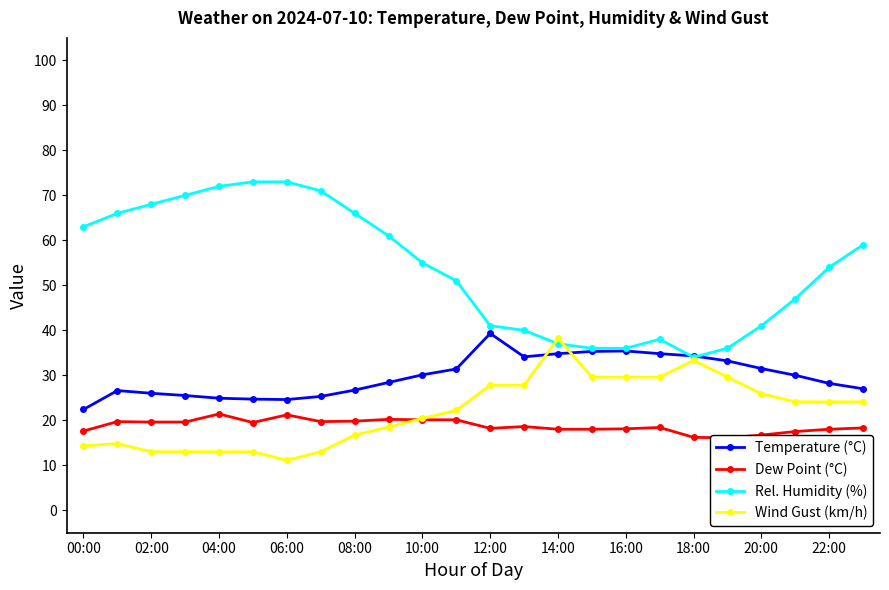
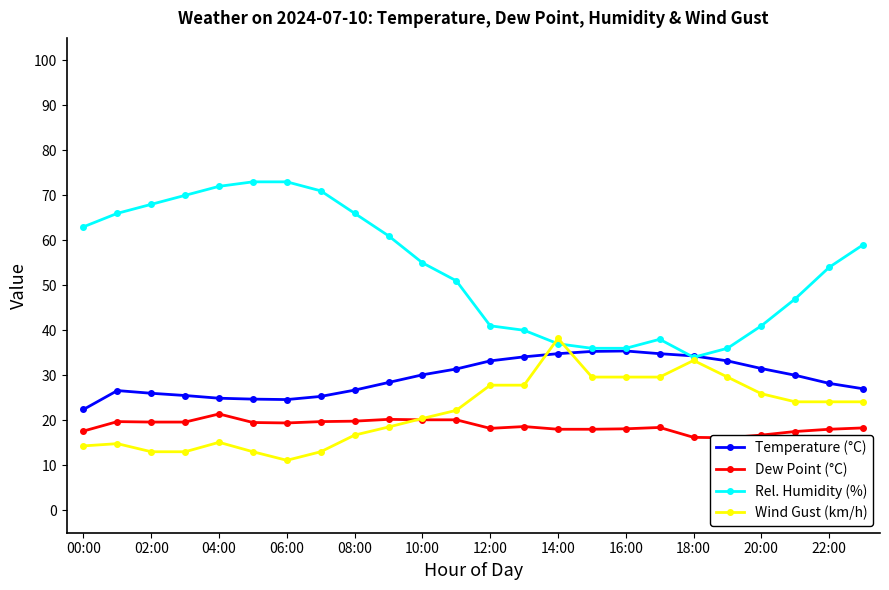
Wind Gust (km/h), 04:00: 13 -> 15
Dew Point (°C), 06:00: 21 -> 19
Temperature (°C), 12:00: 39 -> 33
